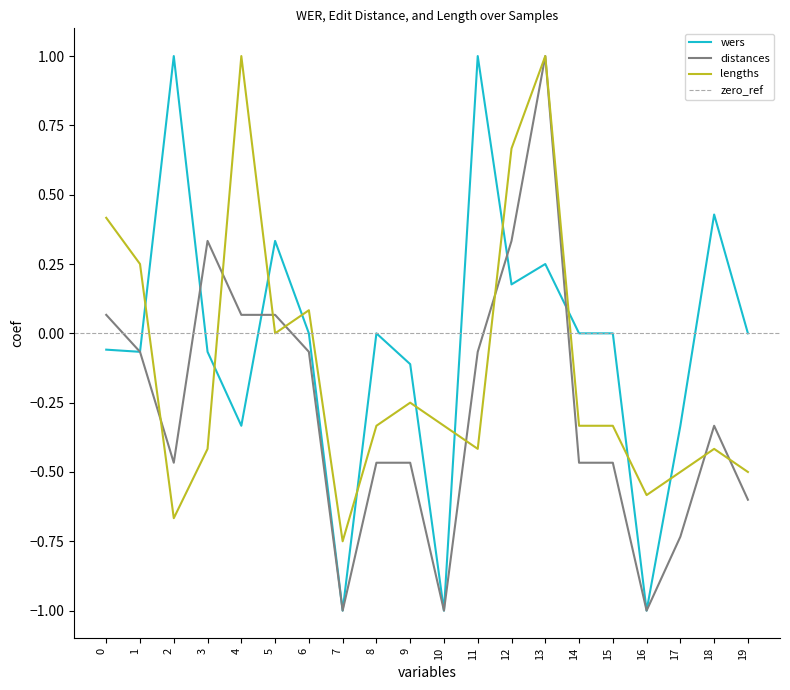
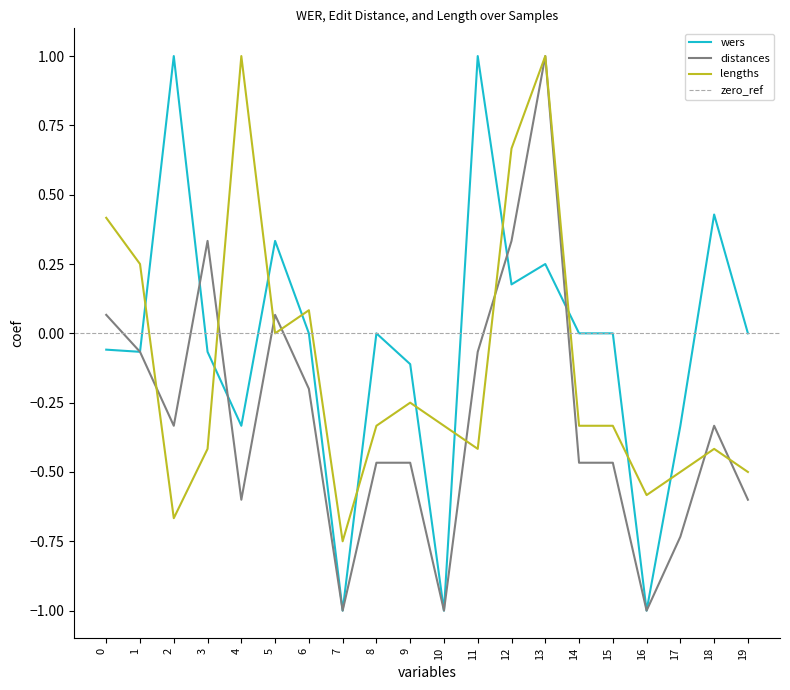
distances, 2: -0.47 -> -0.33
distances, 4: 0.07 -> -0.60
distances, 6: -0.07 -> -0.20
